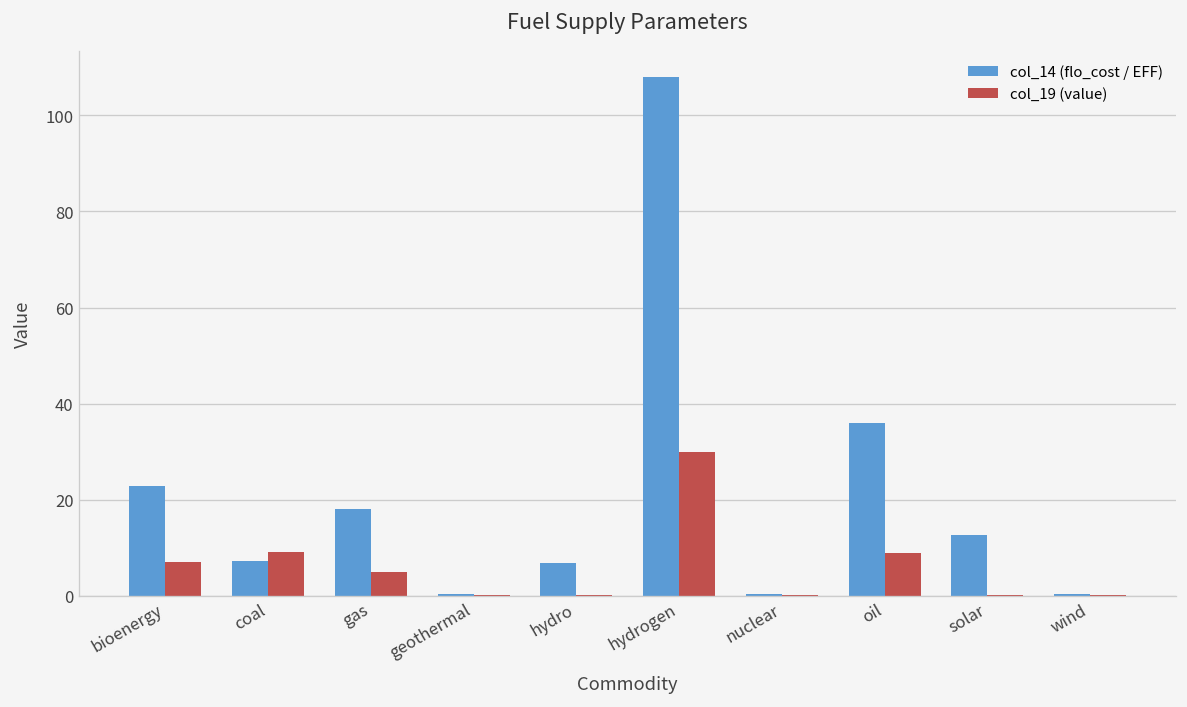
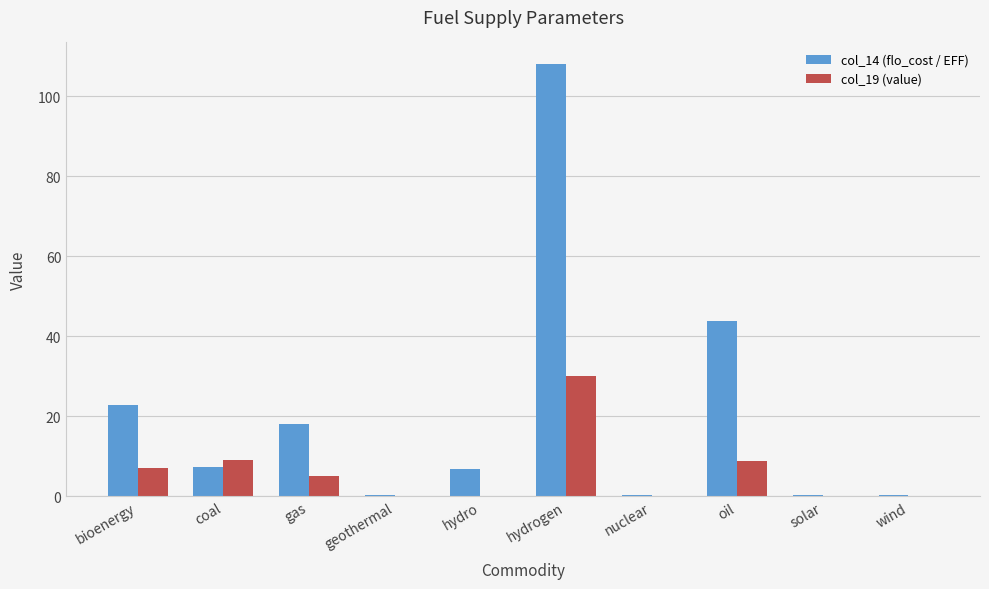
col_14 (flo_cost / EFF), oil: 36 -> 44
col_14 (flo_cost / EFF), solar: 13 -> 0
